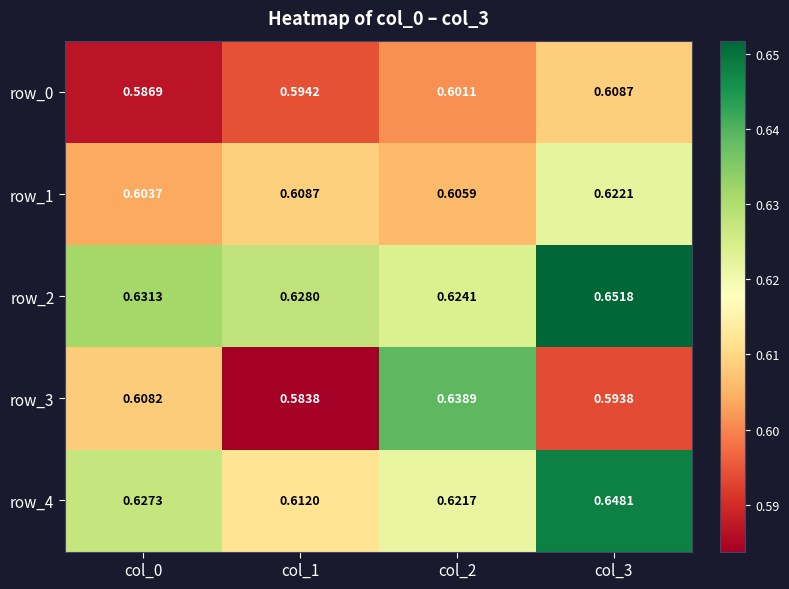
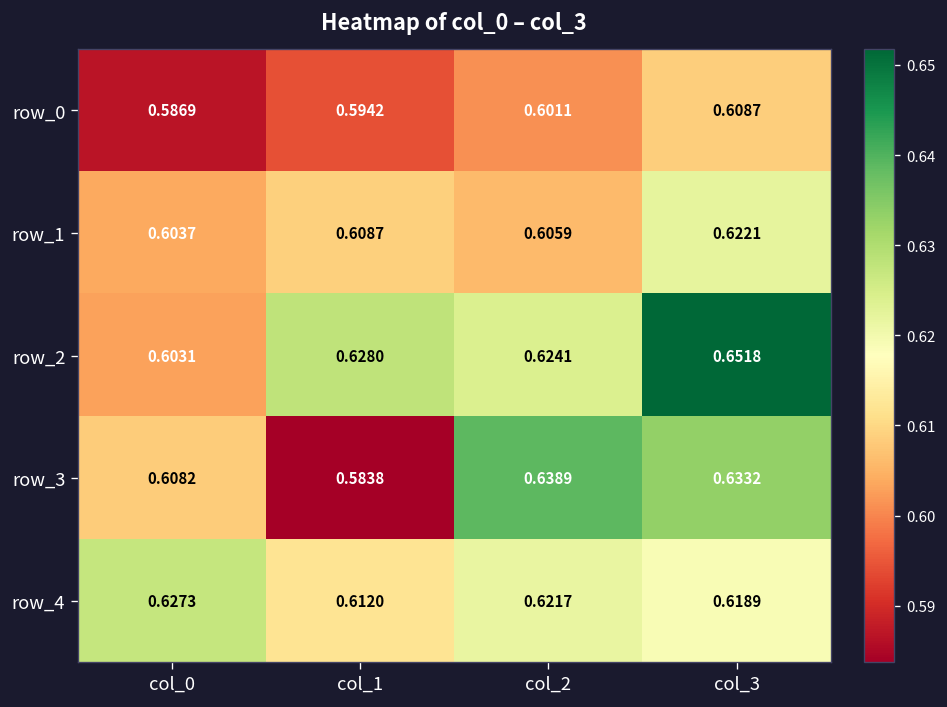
row_2, col_0: 0.6313 -> 0.6031
row_3, col_3: 0.5938 -> 0.6332
row_4, col_3: 0.6481 -> 0.6189
